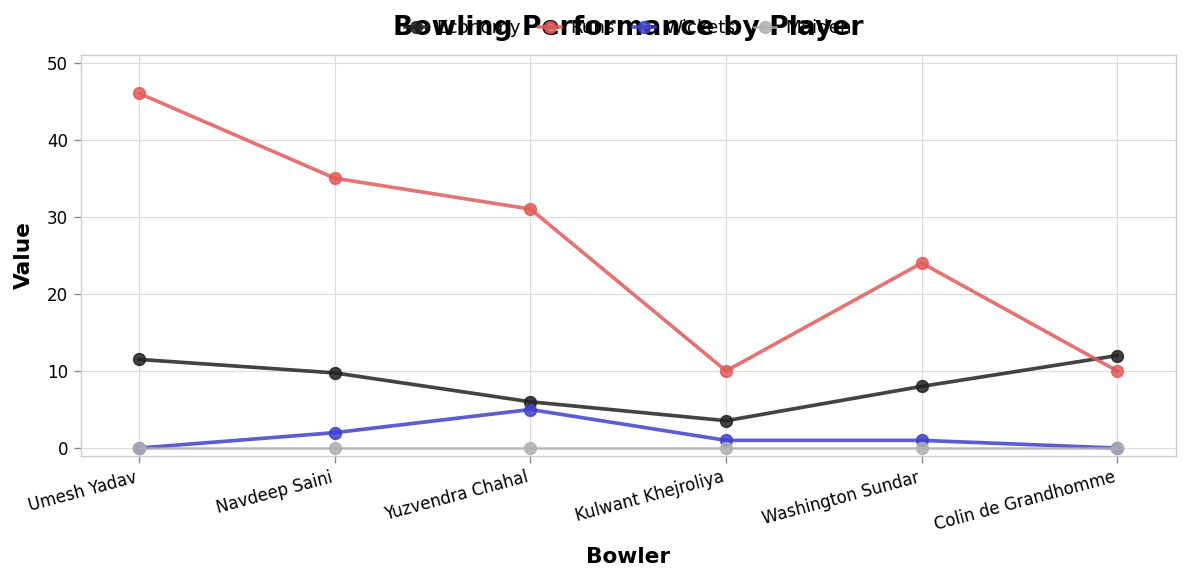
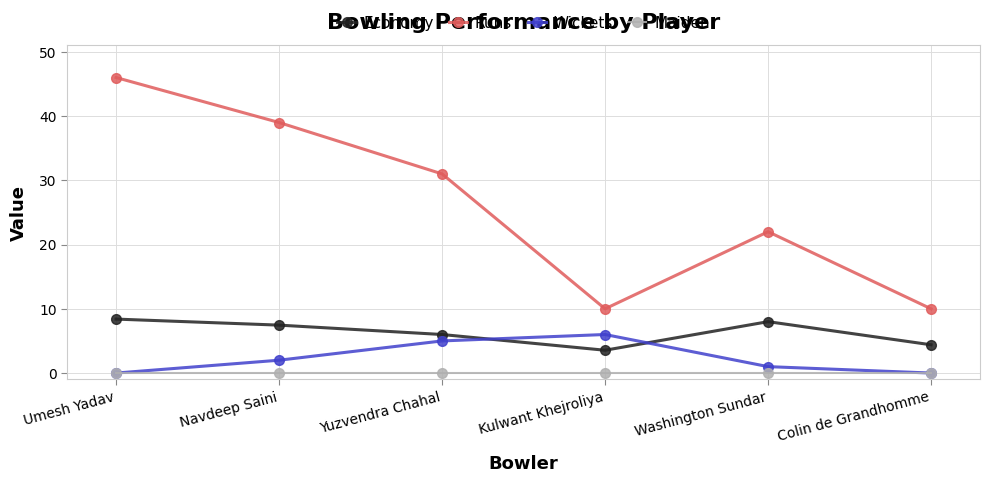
Economy, Umesh Yadav: 12 -> 8
Economy, Navdeep Saini: 10 -> 7
Runs, Navdeep Saini: 35 -> 39
Wickets, Kulwant Khejroliya: 1 -> 6
Runs, Washington Sundar: 24 -> 22
Economy, Colin de Grandhomme: 12 -> 4
